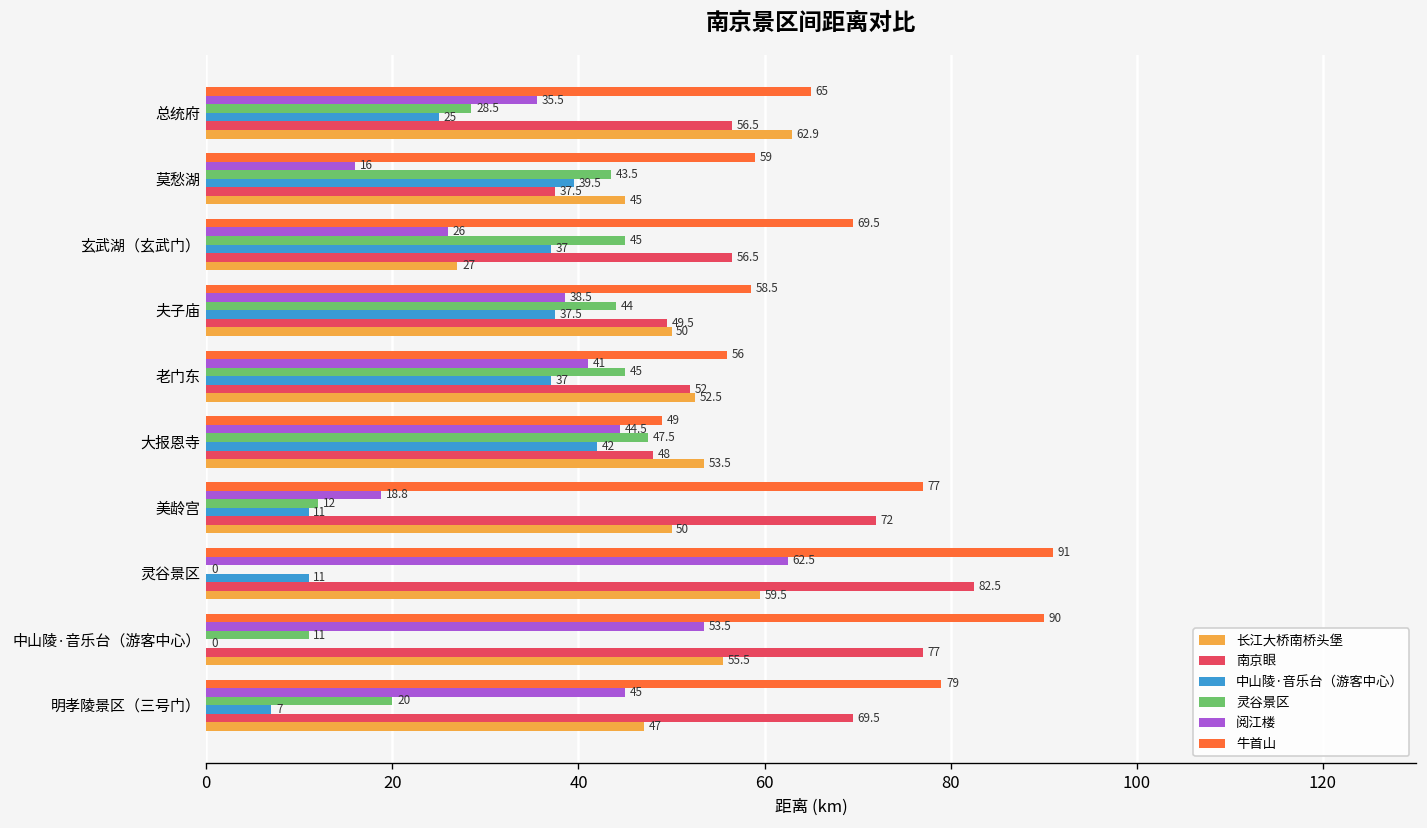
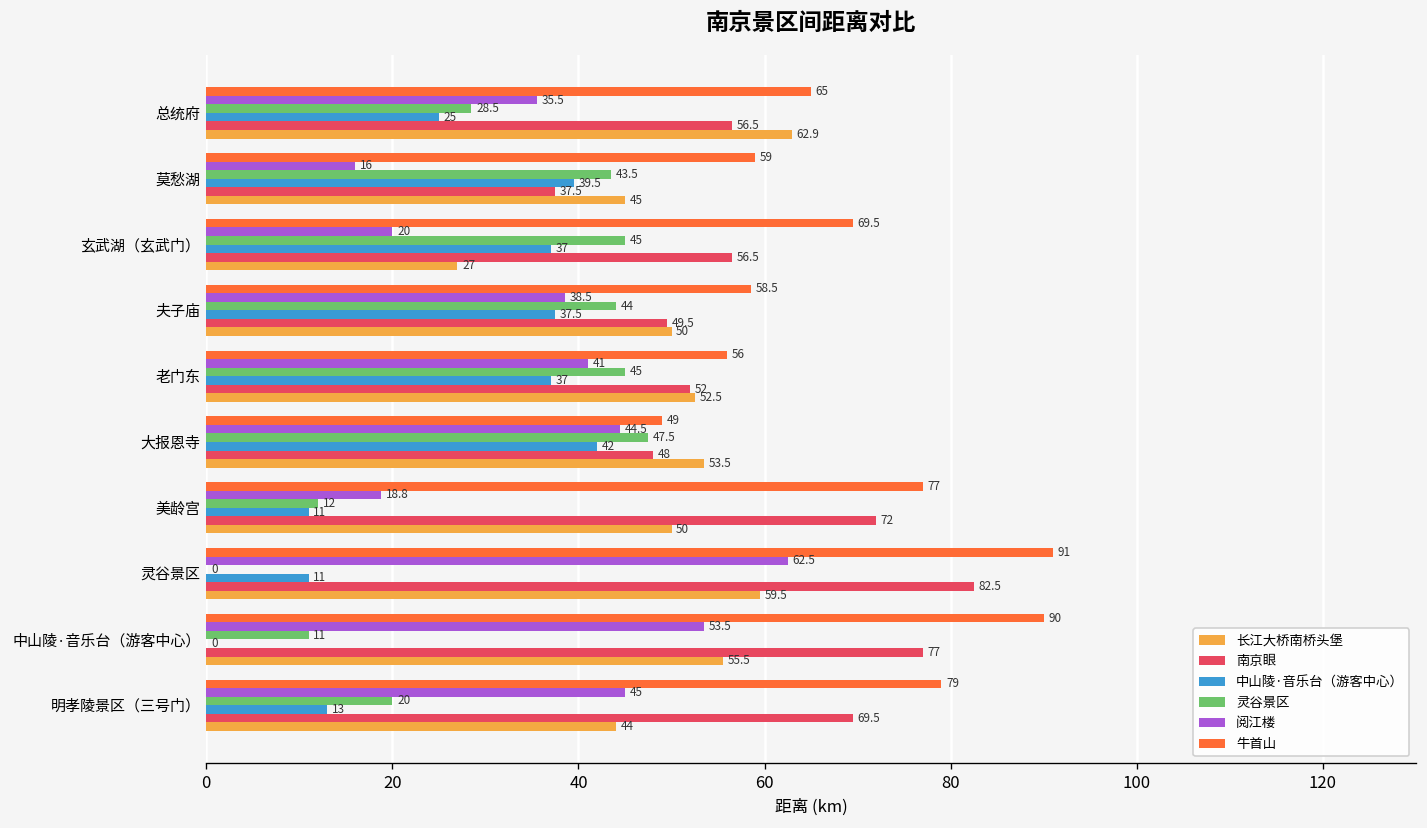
阅江楼, 玄武湖（玄武门）: 26 -> 20
中山陵·音乐台（游客中心）, 明孝陵景区（三号门）: 7 -> 13
长江大桥南桥头堡, 明孝陵景区（三号门）: 47 -> 44
